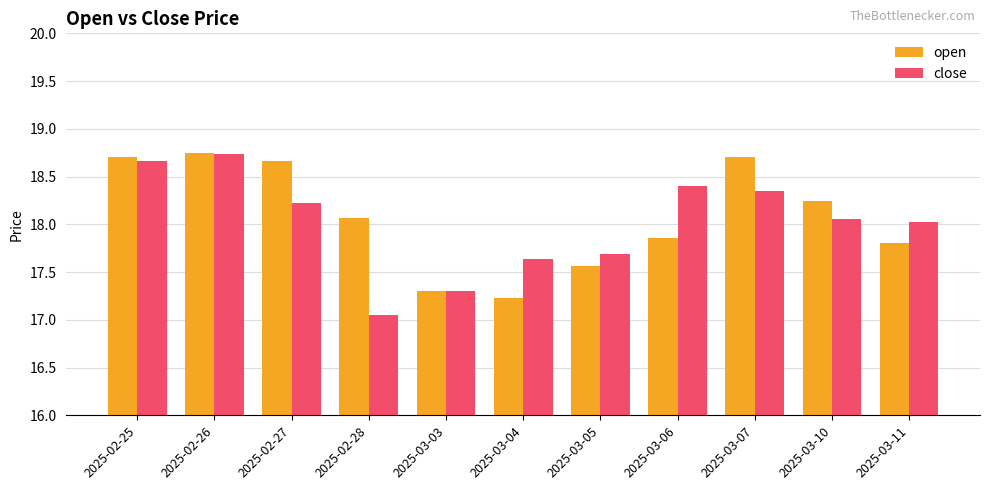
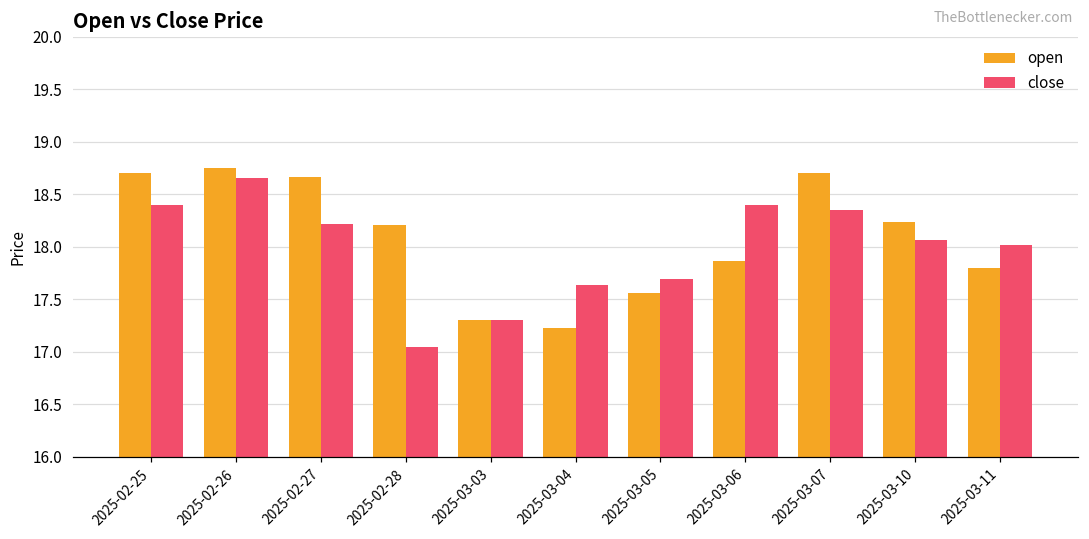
close, 2025-02-25: 18.7 -> 18.4
close, 2025-02-26: 18.74 -> 18.65
open, 2025-02-28: 18.1 -> 18.2
